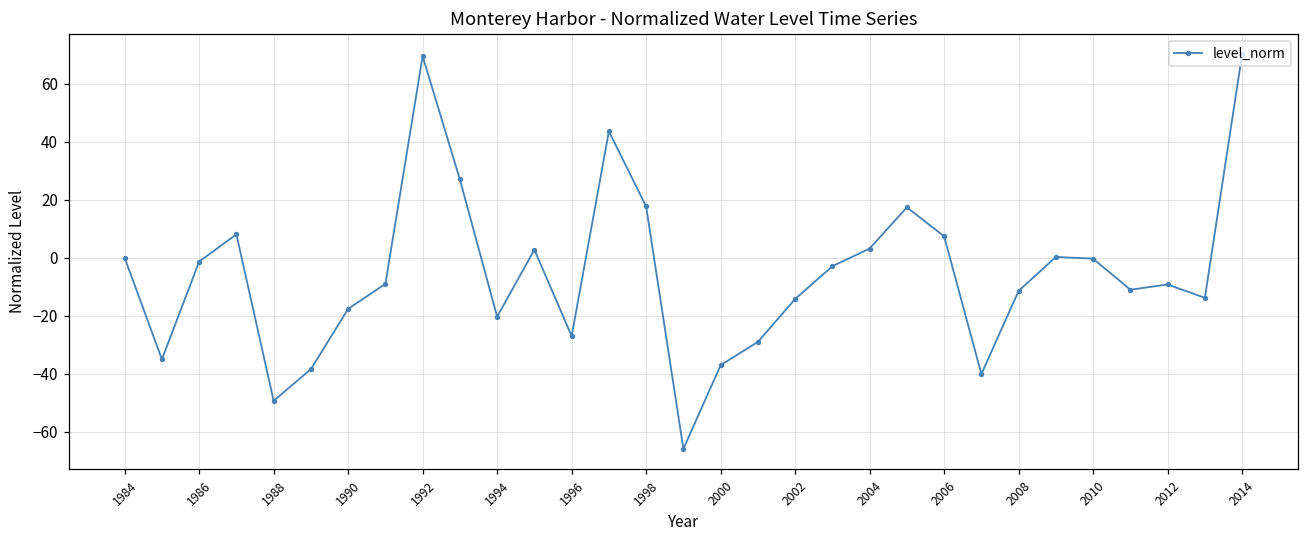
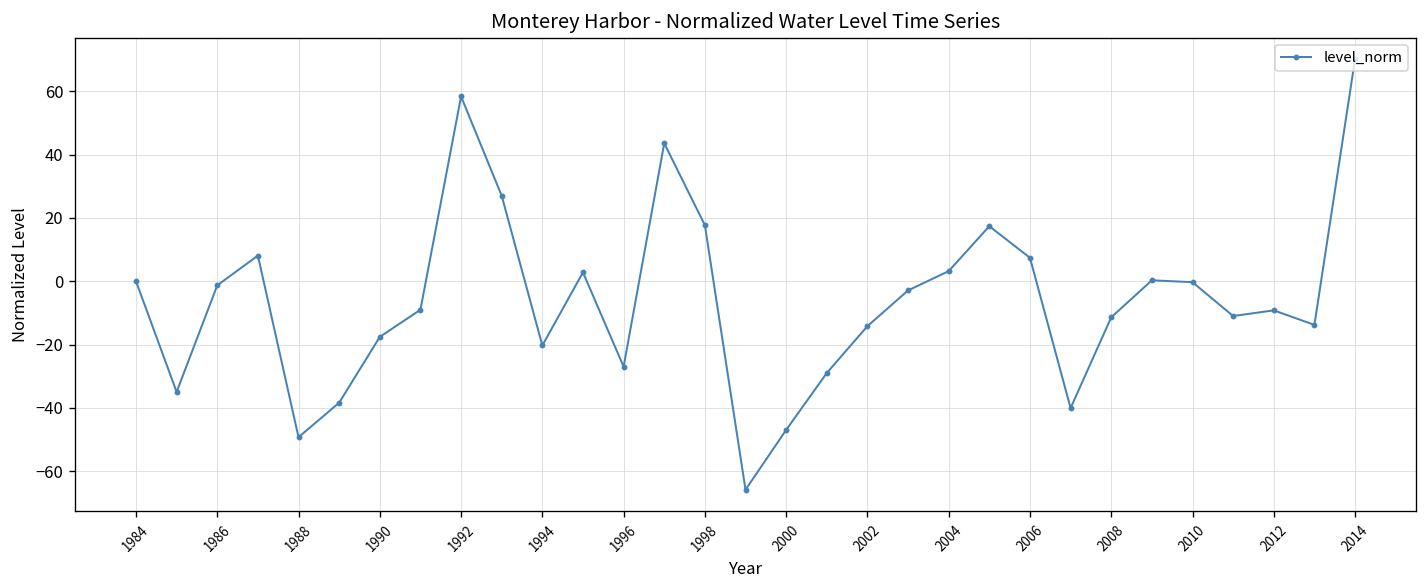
1992: 70 -> 58
2000: -37 -> -47
